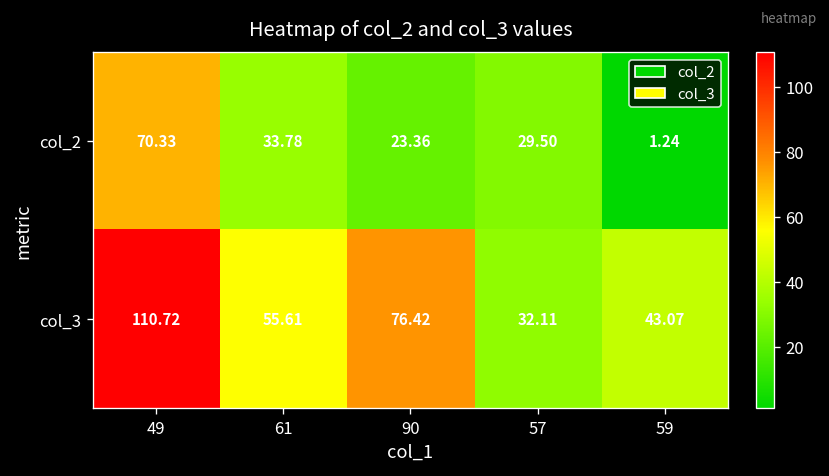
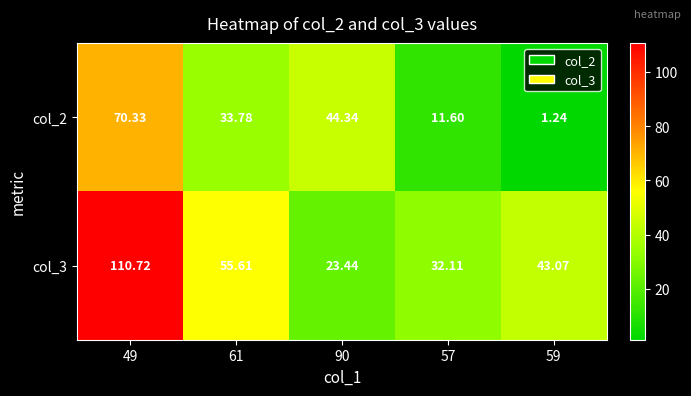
col_2, 90: 23.36 -> 44.34
col_2, 57: 29.50 -> 11.60
col_3, 90: 76.42 -> 23.44
